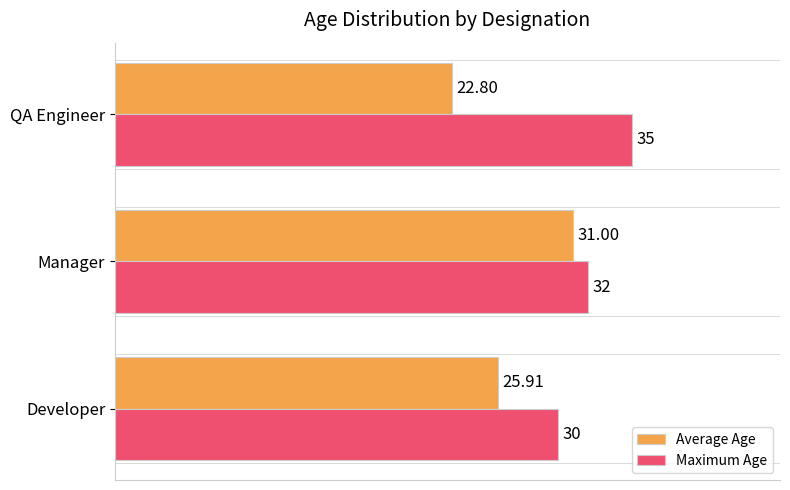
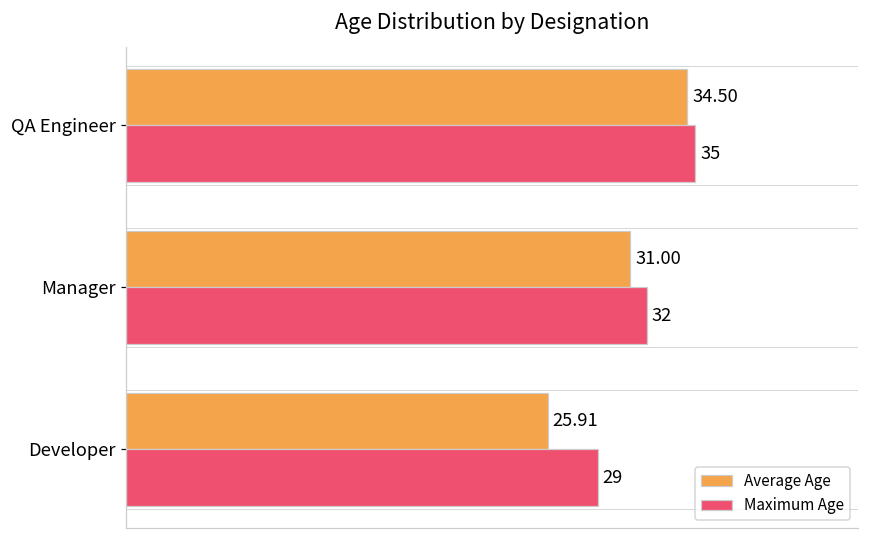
Average Age, QA Engineer: 22.80 -> 34.50
Maximum Age, Developer: 30 -> 29
